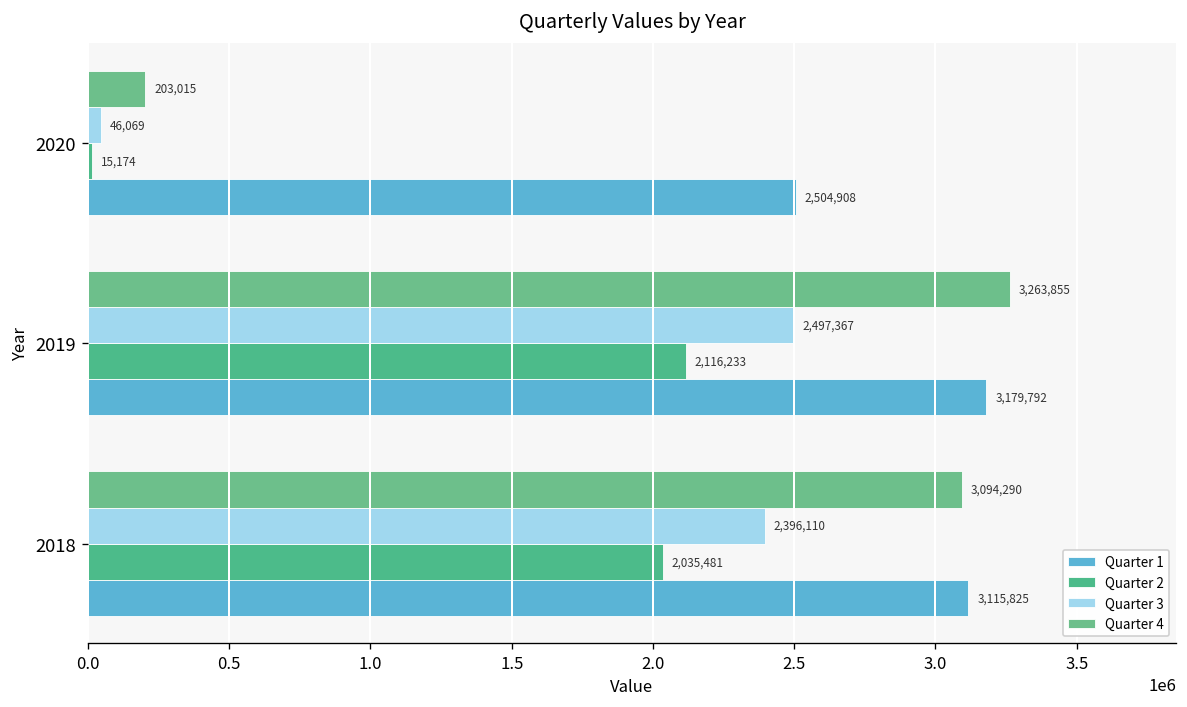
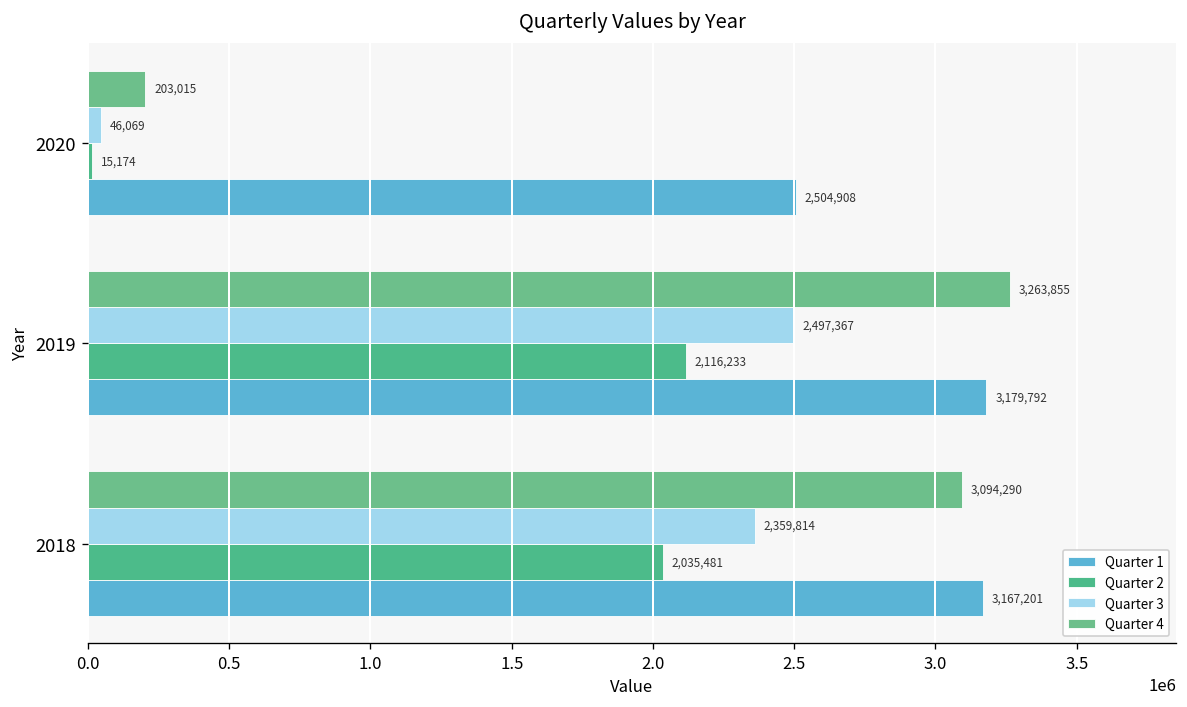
Quarter 3, 2018: 2,396,110 -> 2,359,814
Quarter 1, 2018: 3,115,825 -> 3,167,201
